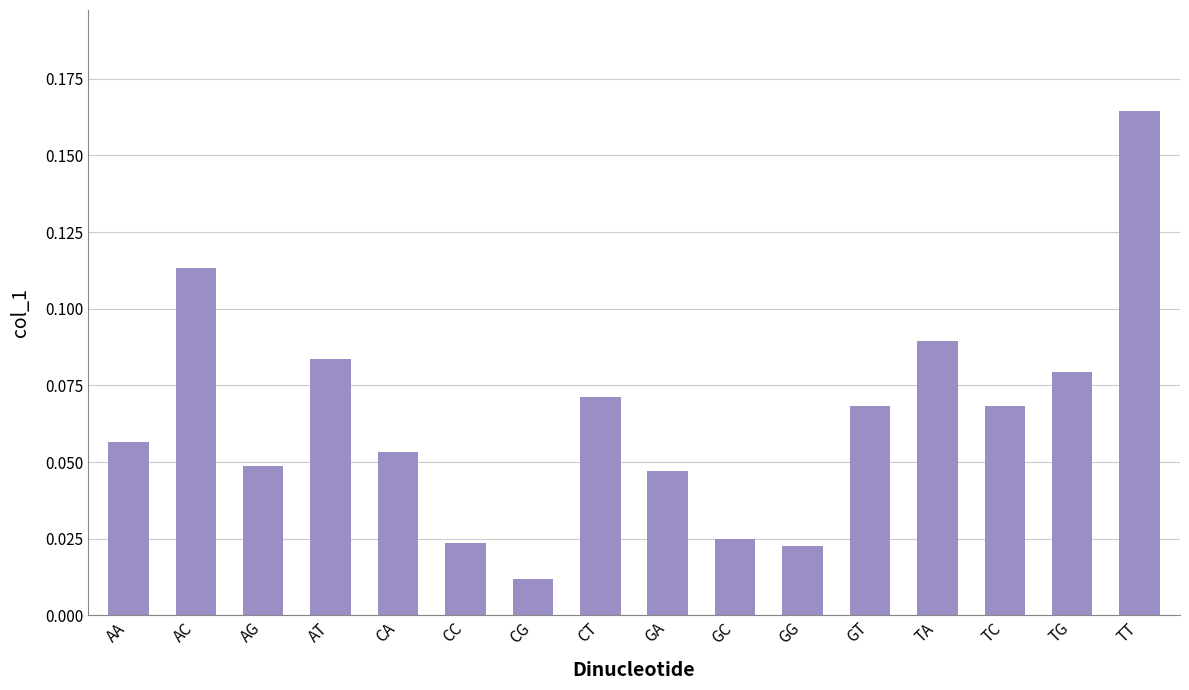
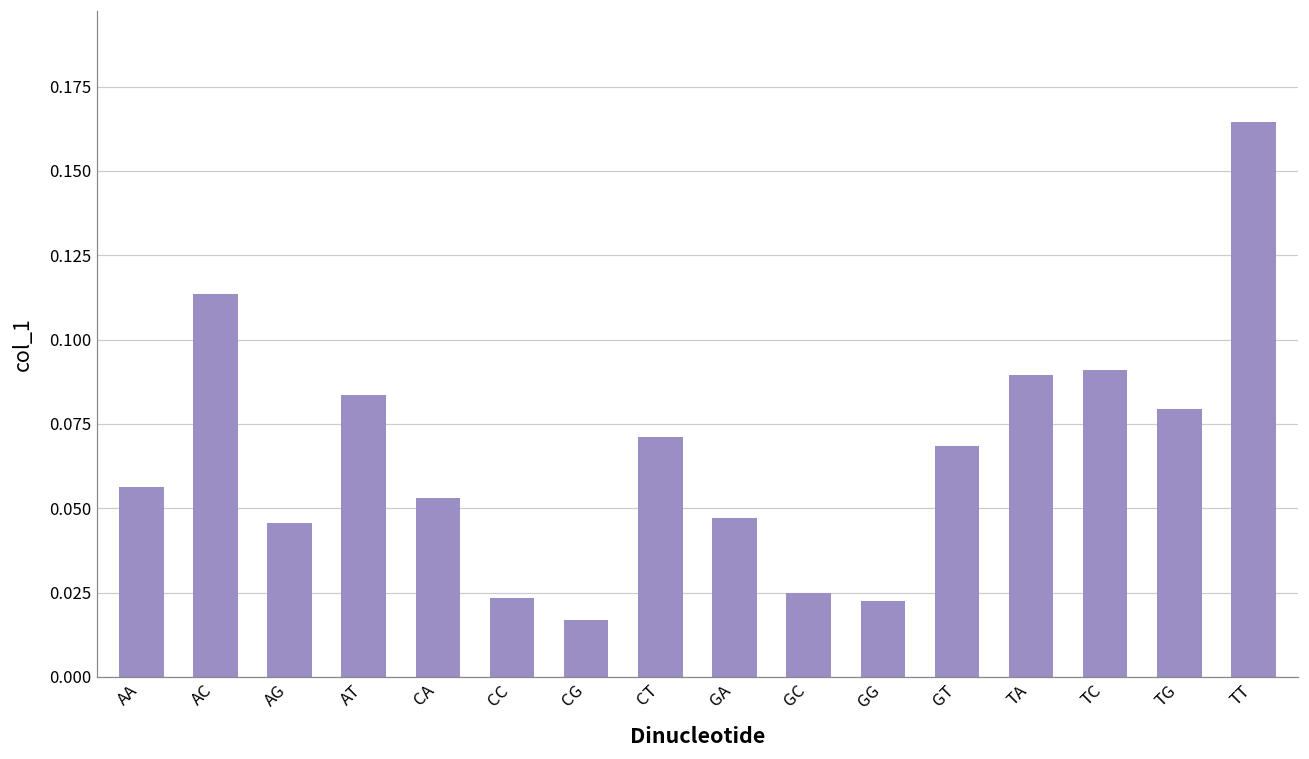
AG: 0.049 -> 0.046
CG: 0.012 -> 0.017
TC: 0.068 -> 0.091
